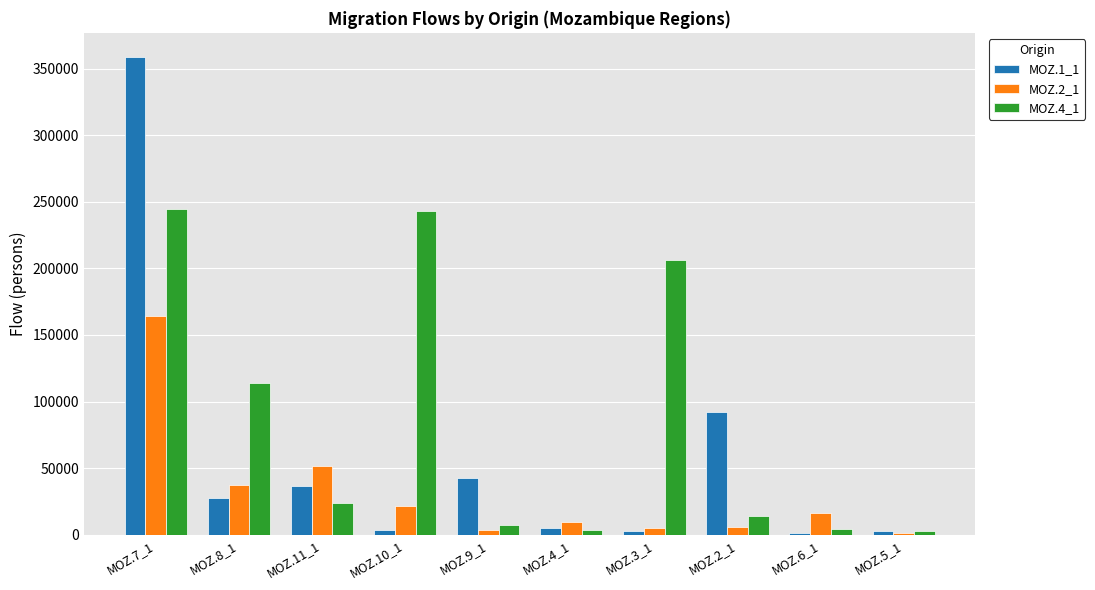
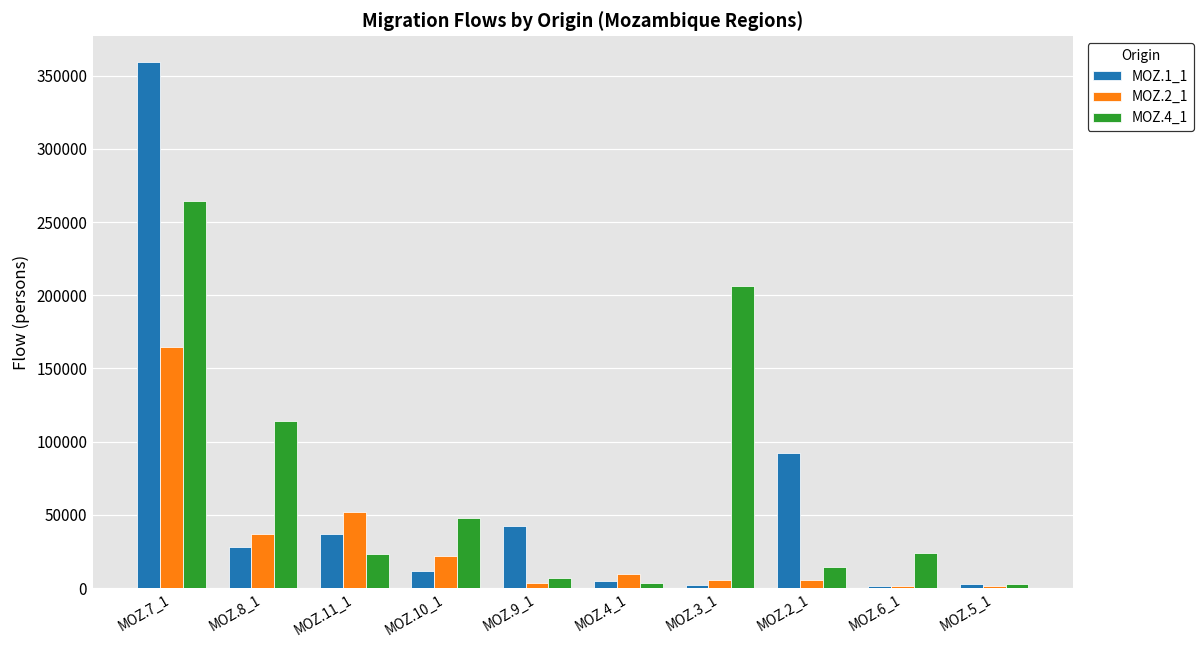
MOZ.4_1, MOZ.7_1: 244000 -> 264000
MOZ.1_1, MOZ.10_1: 4000 -> 12000
MOZ.4_1, MOZ.10_1: 243000 -> 48000
MOZ.2_1, MOZ.6_1: 16000 -> 1000
MOZ.4_1, MOZ.6_1: 4000 -> 24000
